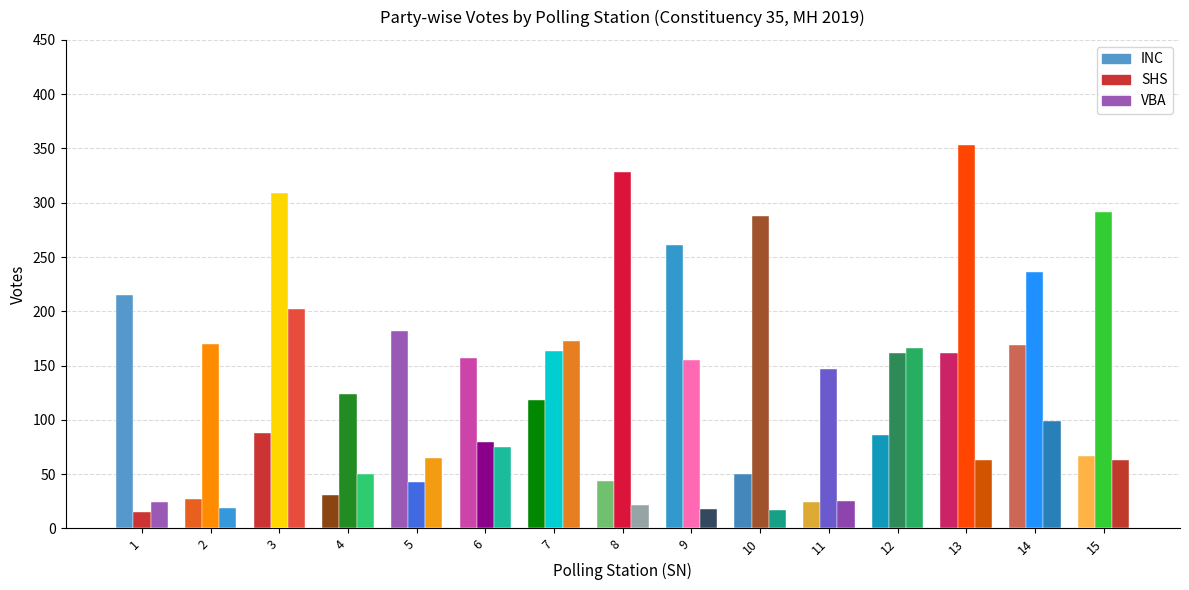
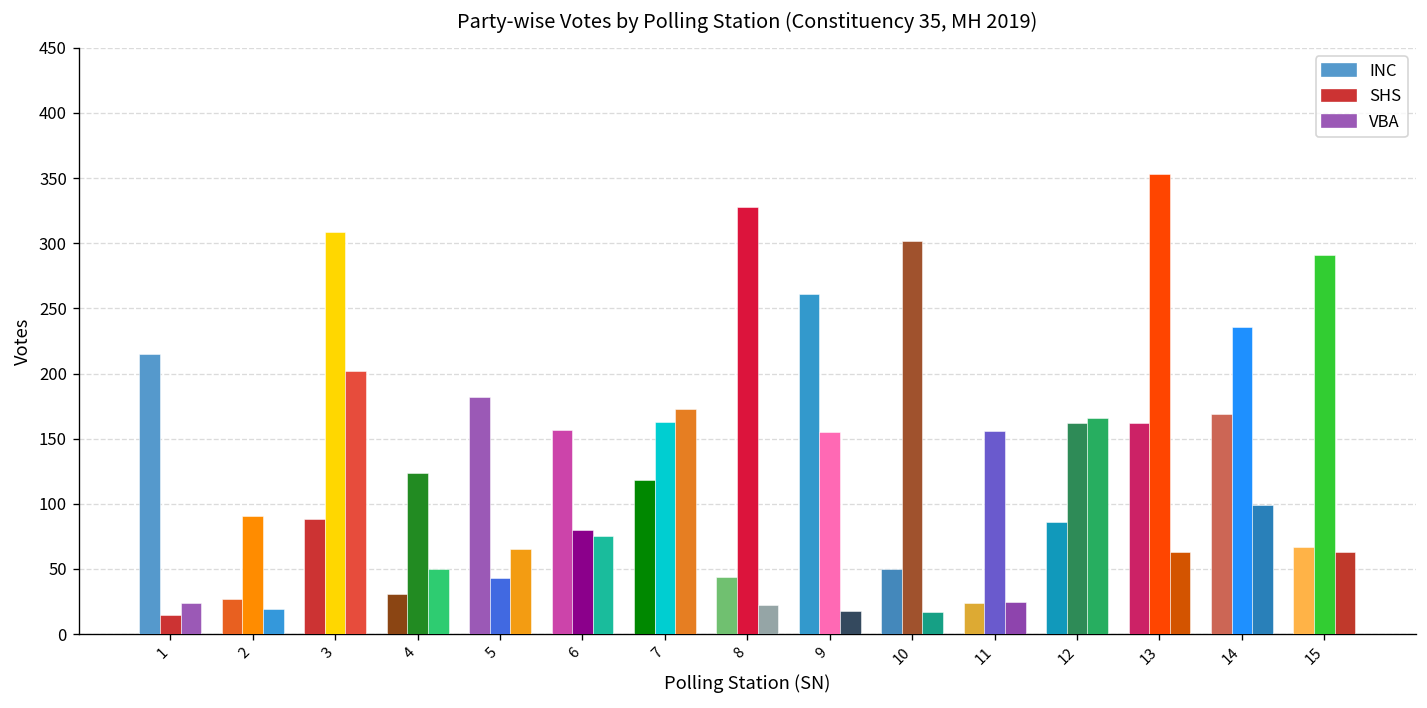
2: 170 -> 91
10: 288 -> 302
11: 147 -> 156
